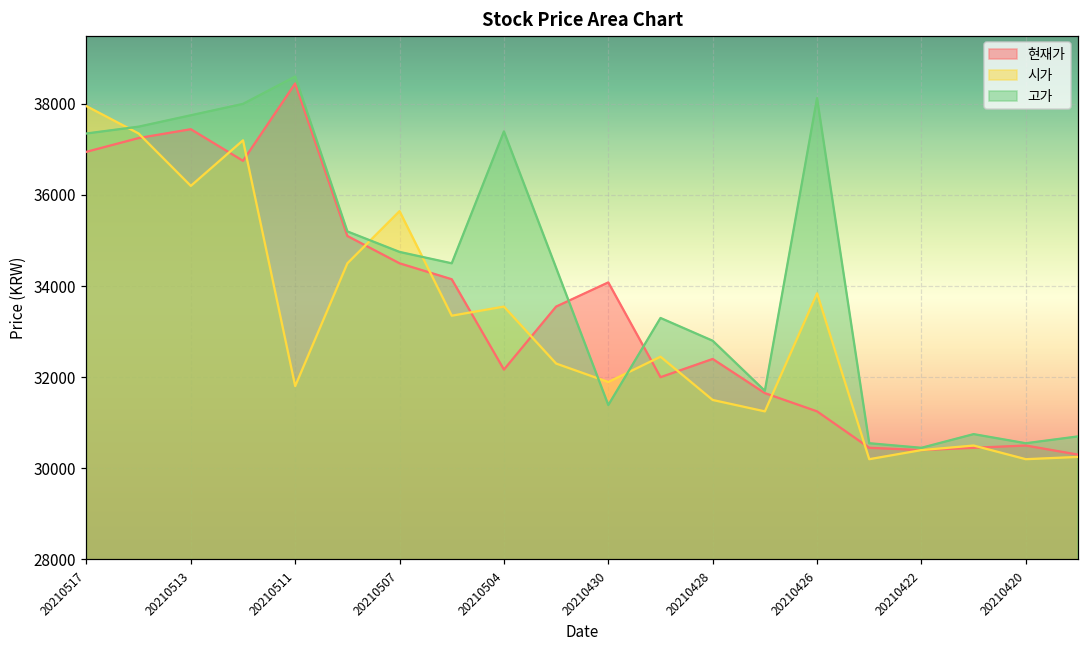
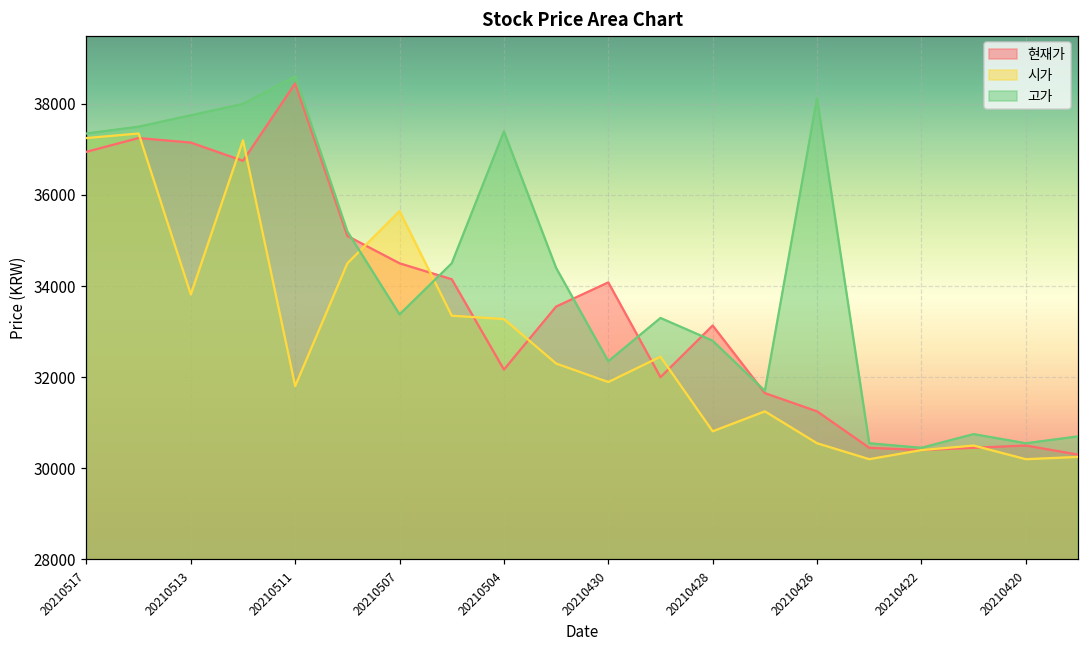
시가, 20210517: 38000 -> 37300
현재가, 20210513: 37400 -> 37200
시가, 20210513: 36200 -> 33800
고가, 20210507: 34800 -> 33400
시가, 20210504: 33600 -> 33300
고가, 20210430: 31400 -> 32400
현재가, 20210428: 32400 -> 33100
시가, 20210428: 31500 -> 30800
시가, 20210426: 33800 -> 30600
